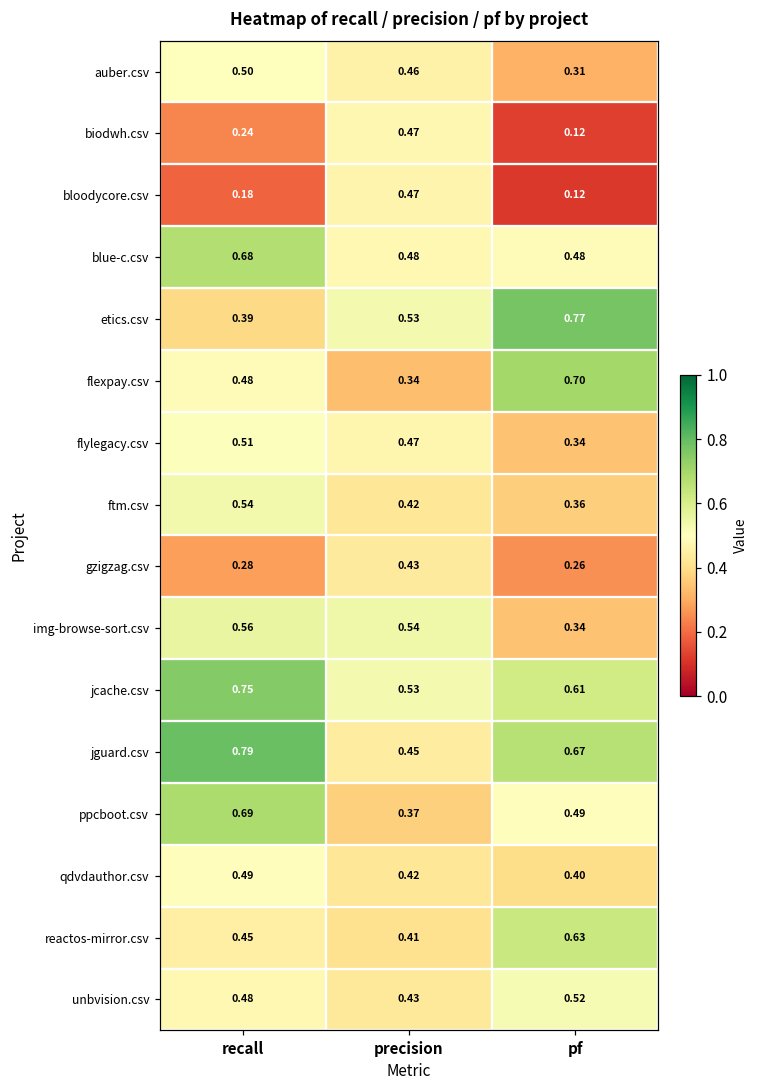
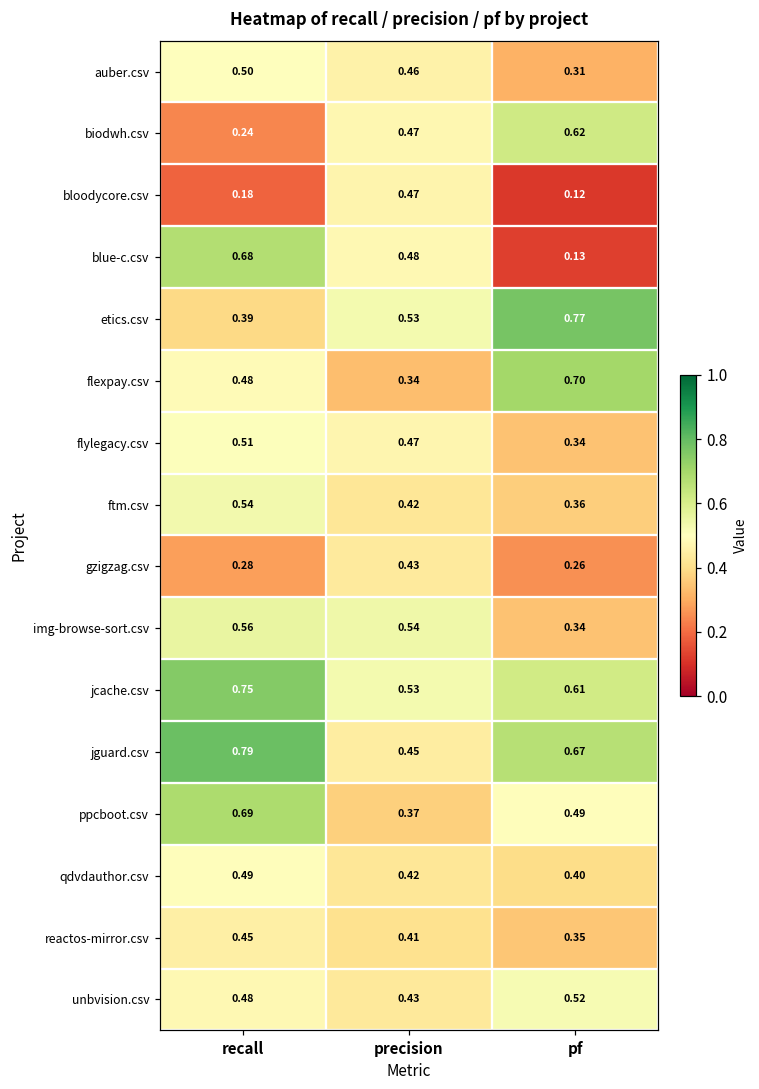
biodwh.csv, pf: 0.12 -> 0.62
blue-c.csv, pf: 0.48 -> 0.13
reactos-mirror.csv, pf: 0.63 -> 0.35
